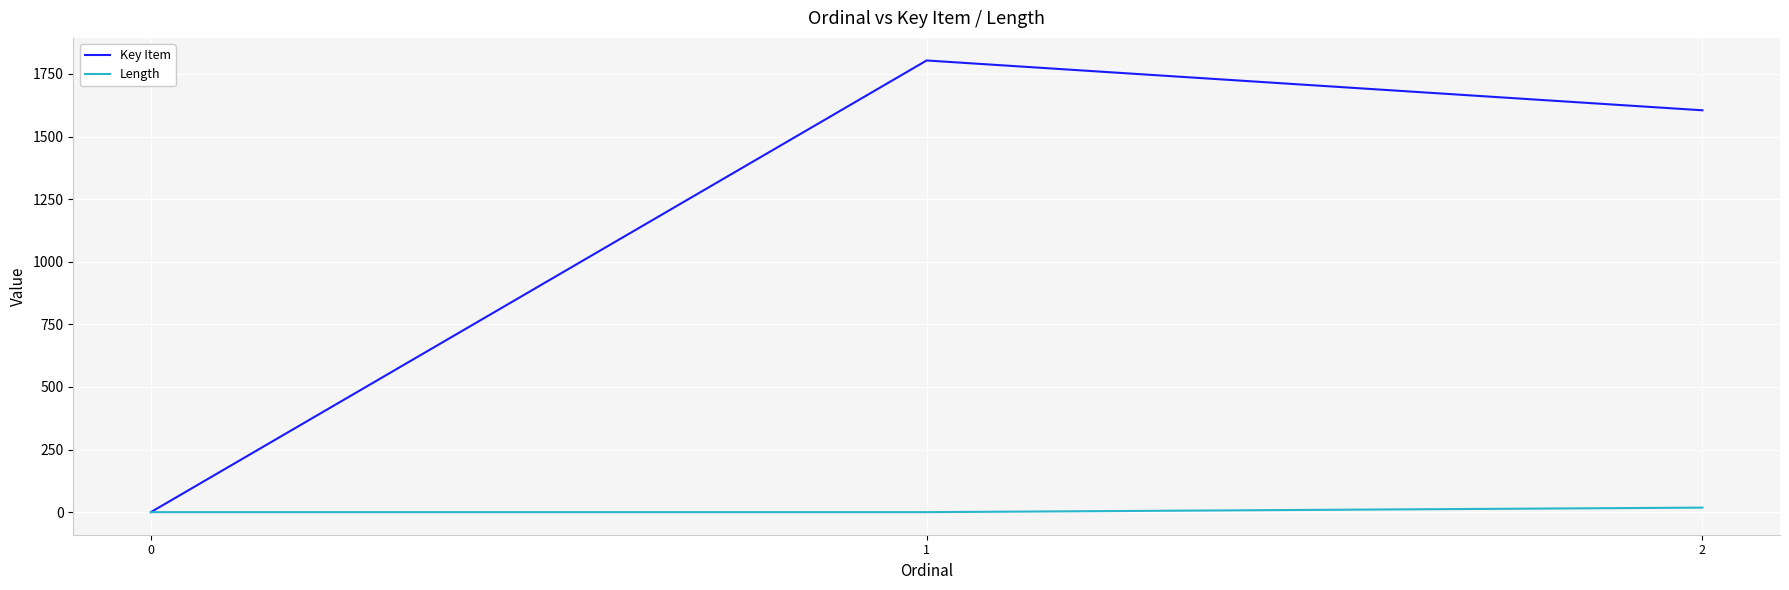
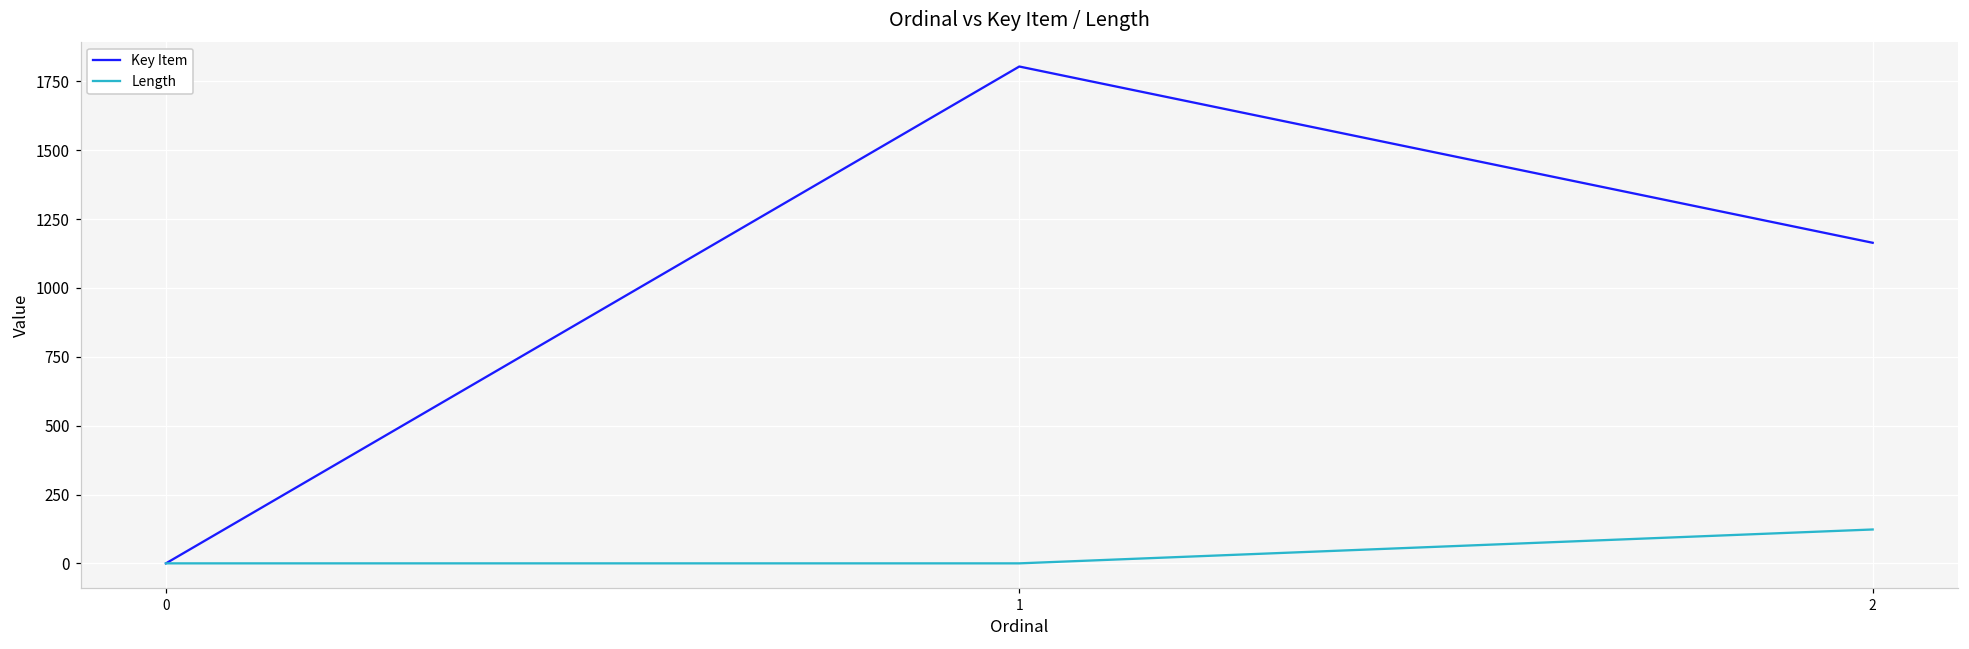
Key Item, 2: 1610 -> 1160
Length, 2: 20 -> 120
